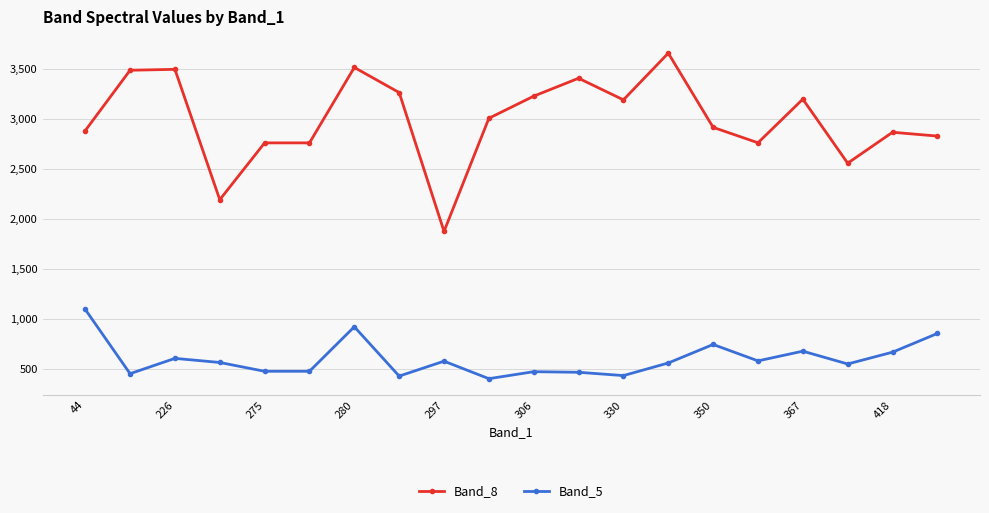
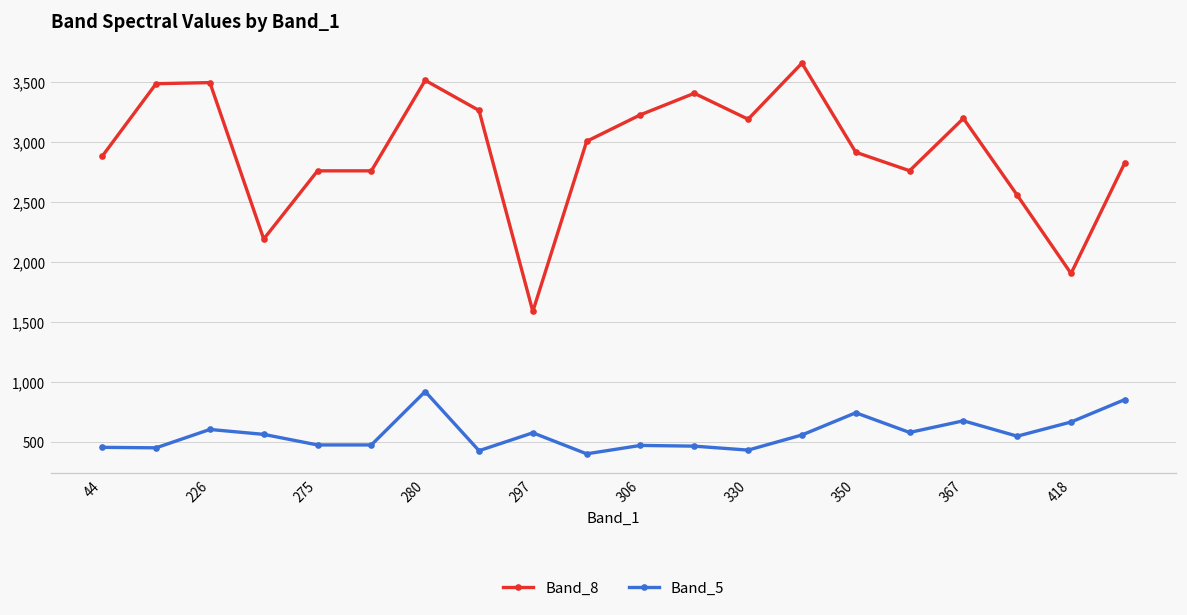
Band_5, 44: 1,100 -> 460
Band_8, 297: 1,880 -> 1,590
Band_8, 418: 2,870 -> 1,910
